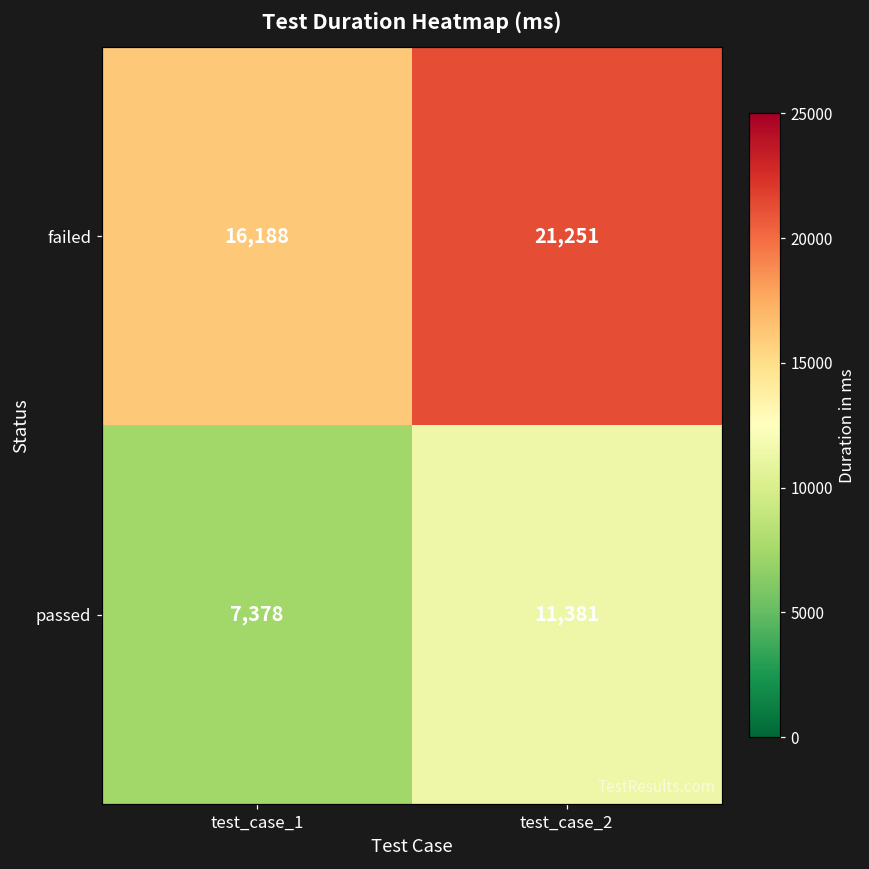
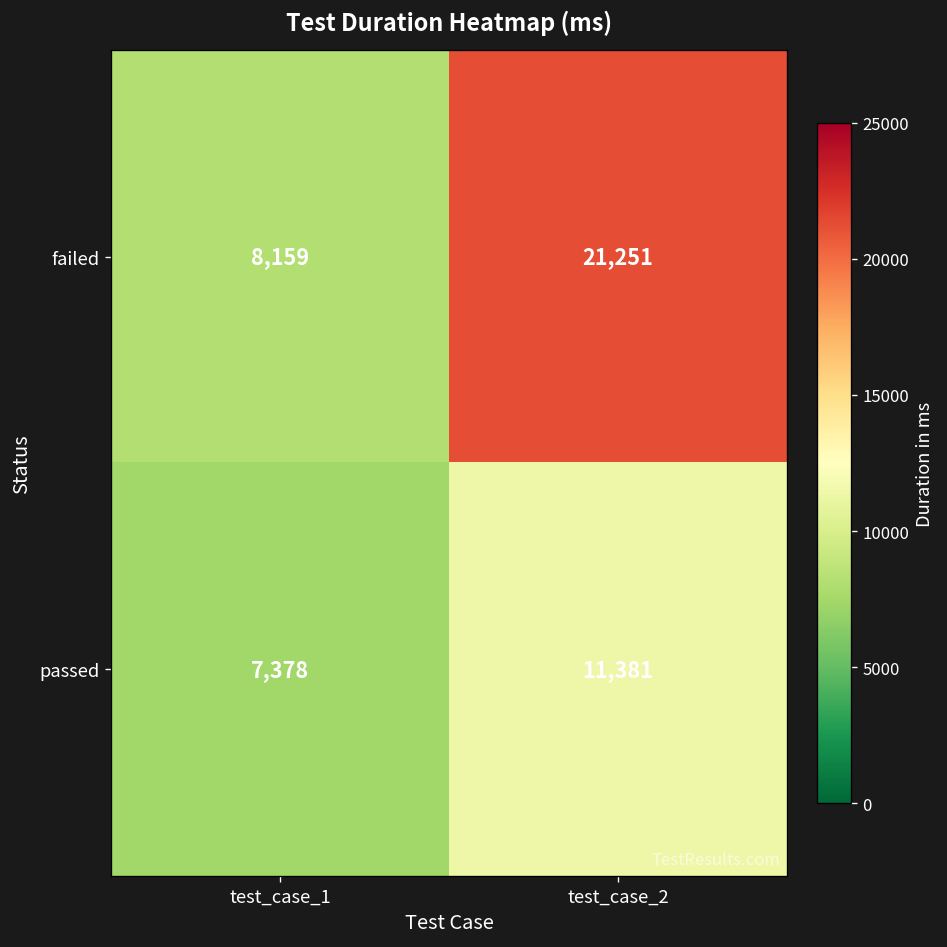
failed, test_case_1: 16,188 -> 8,159
